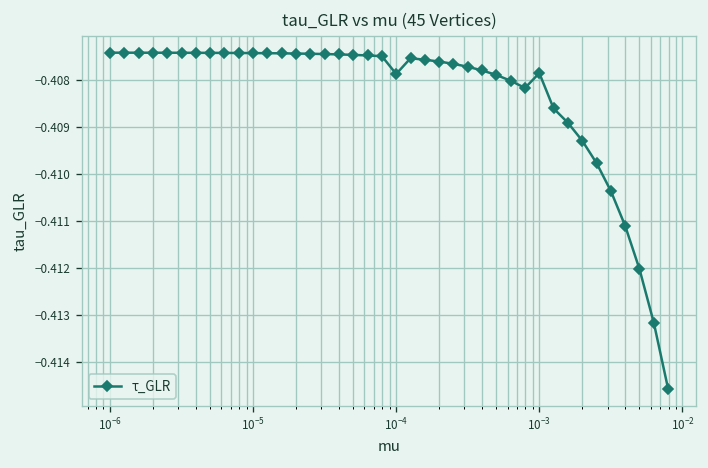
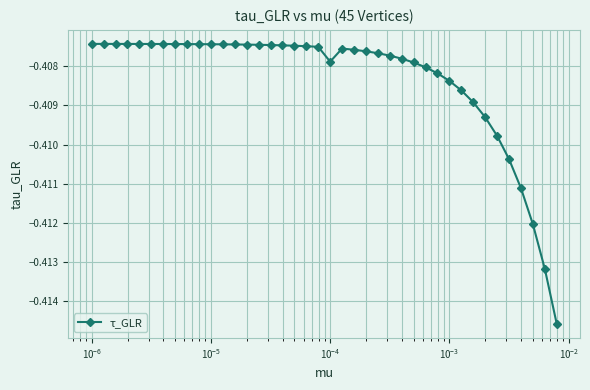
10^-3: -0.4079 -> -0.4084
